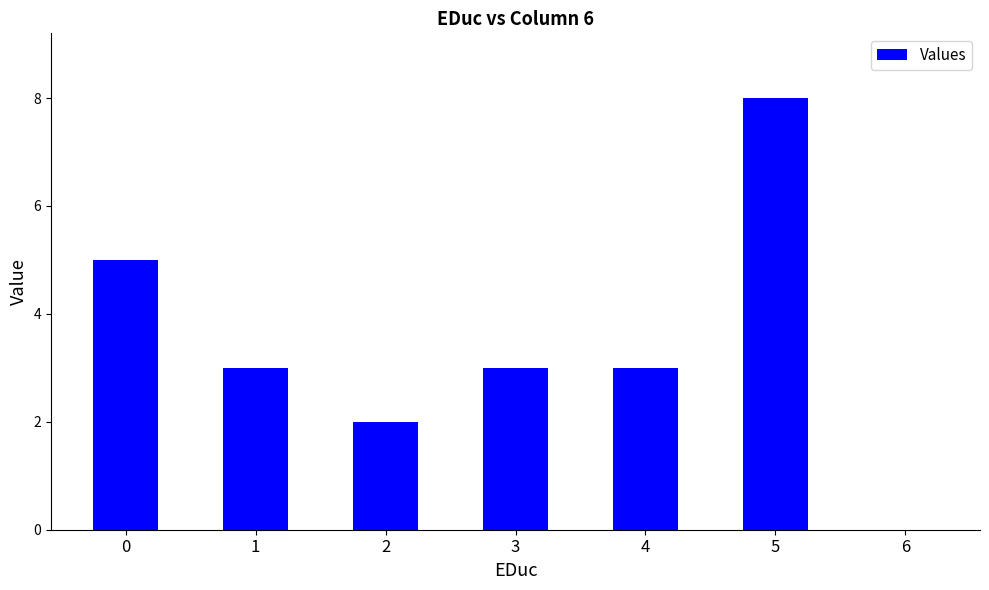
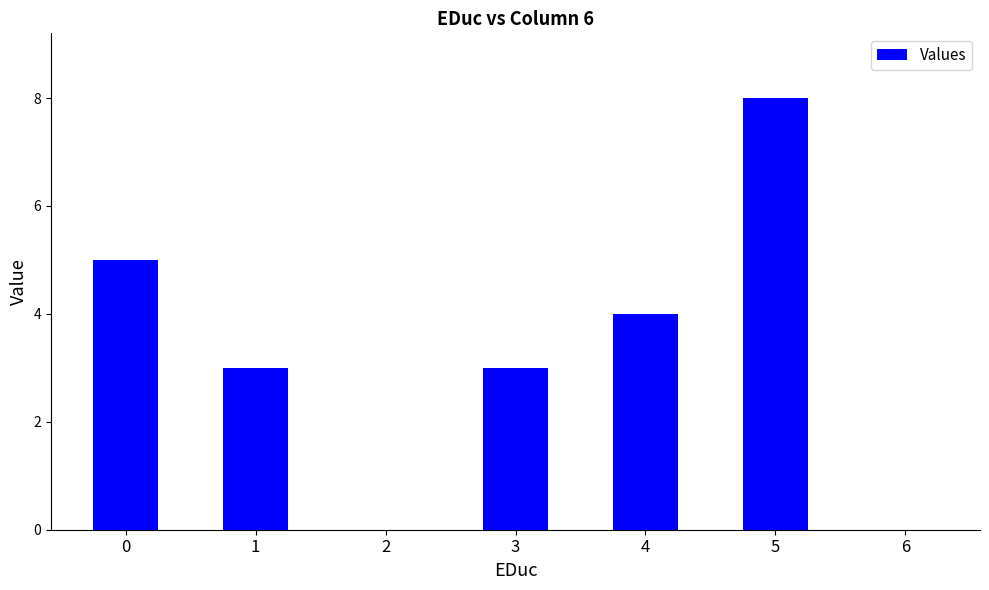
2: 2 -> 0
4: 3 -> 4
